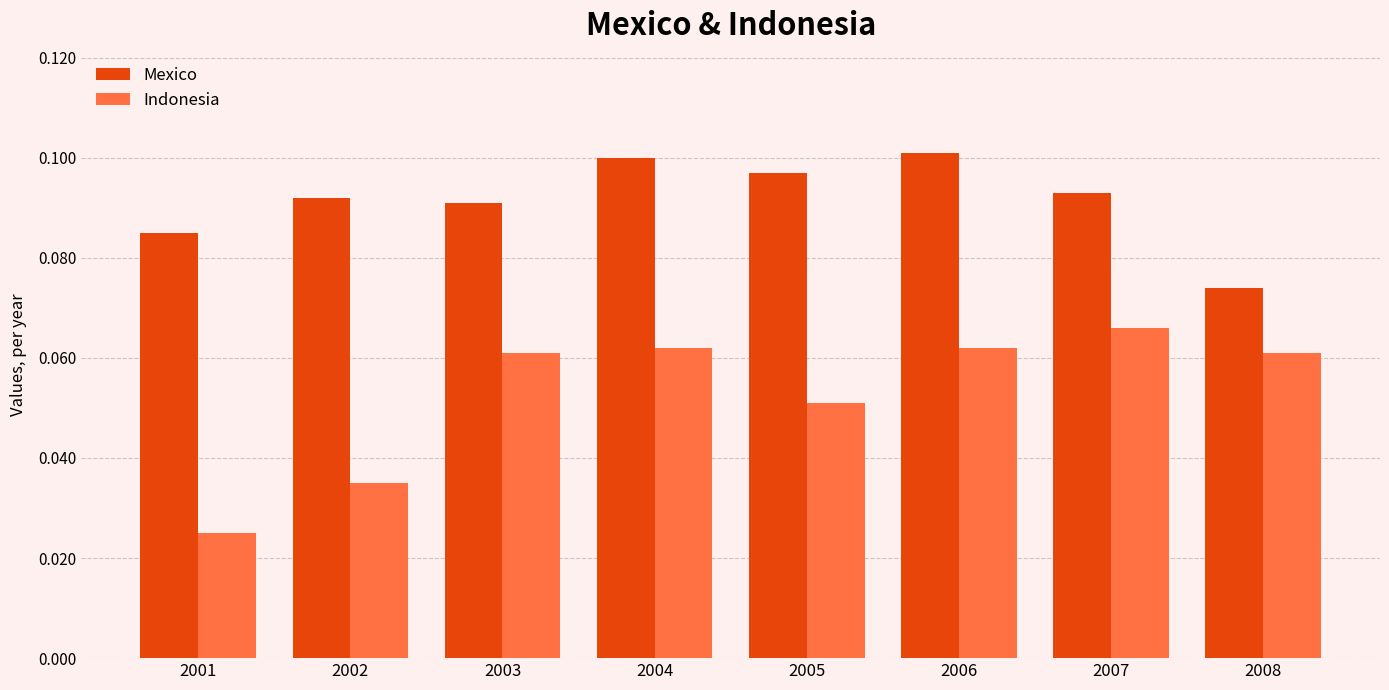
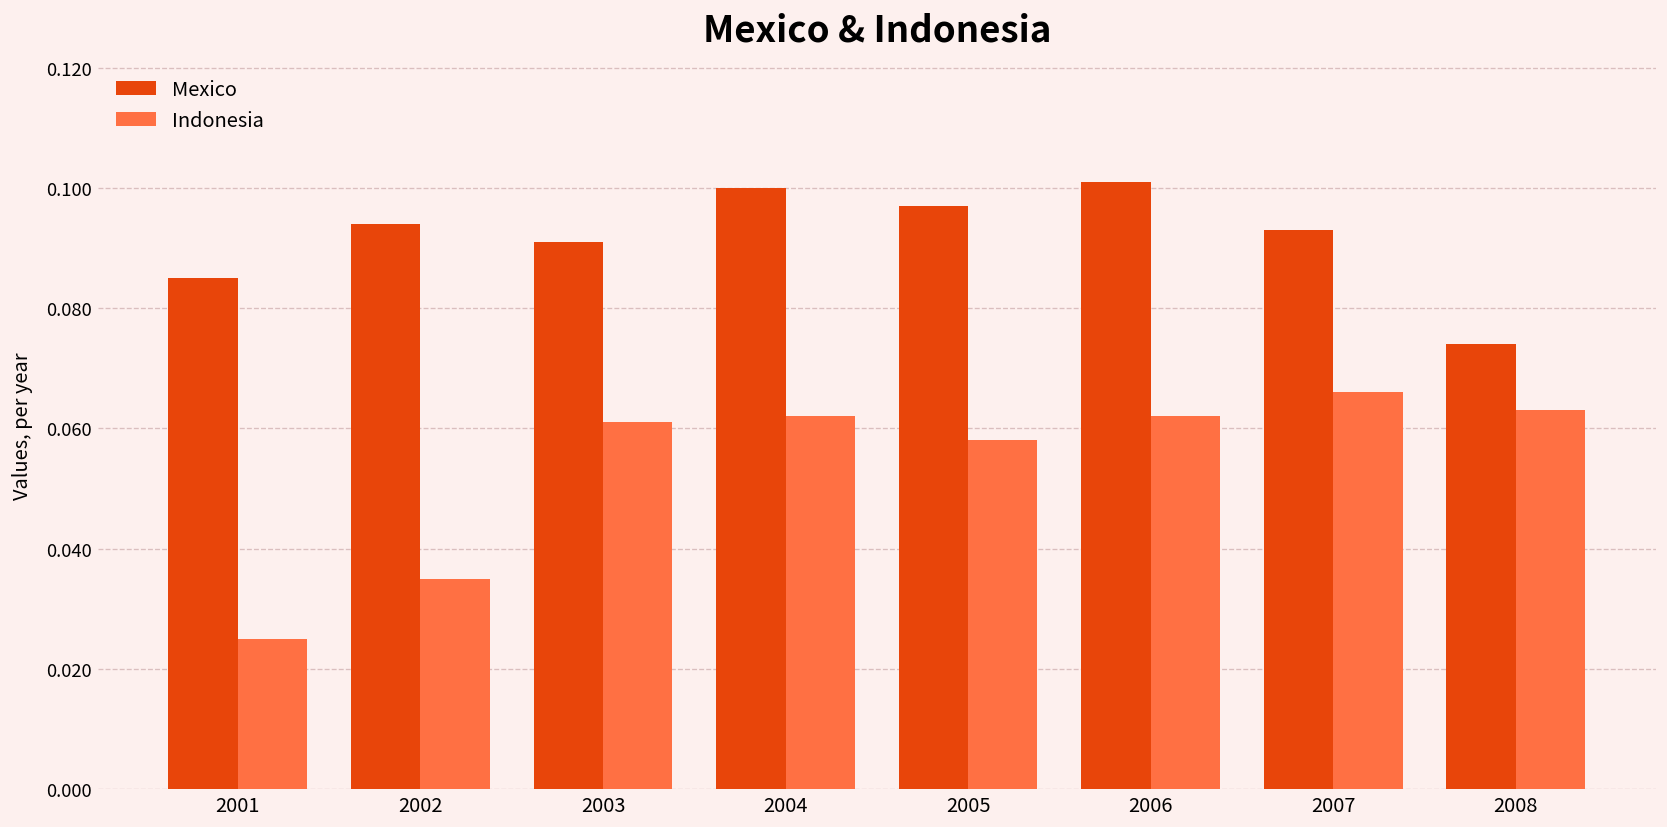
Mexico, 2002: 0.092 -> 0.094
Indonesia, 2005: 0.051 -> 0.058
Indonesia, 2008: 0.061 -> 0.063
